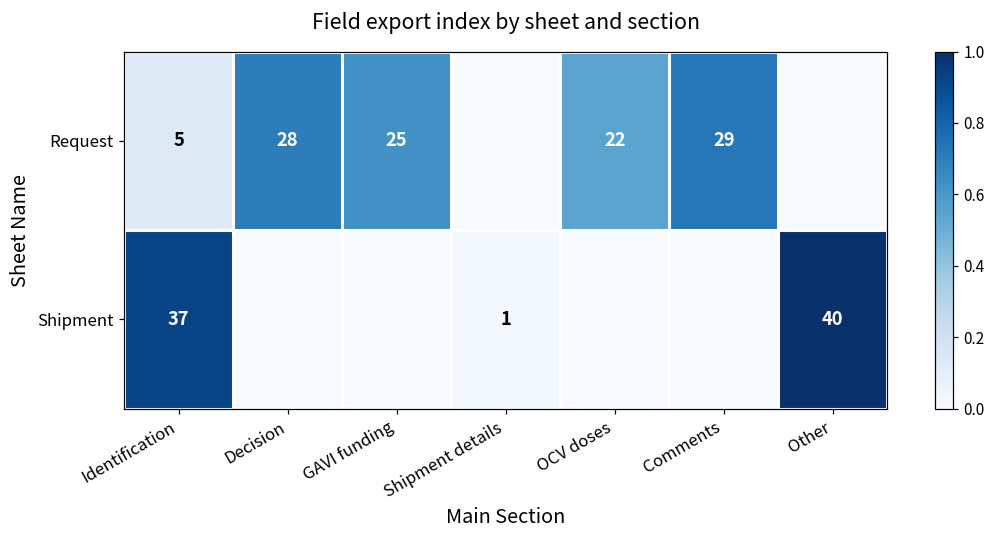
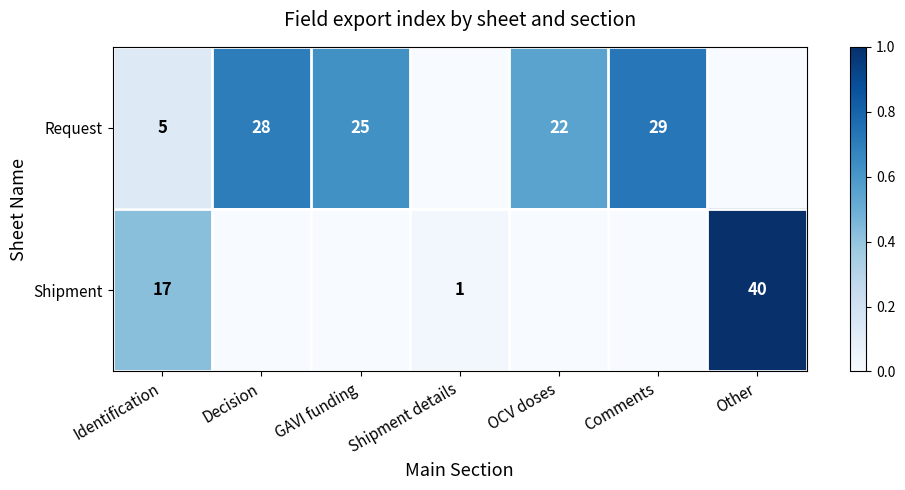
Shipment, Identification: 37 -> 17
